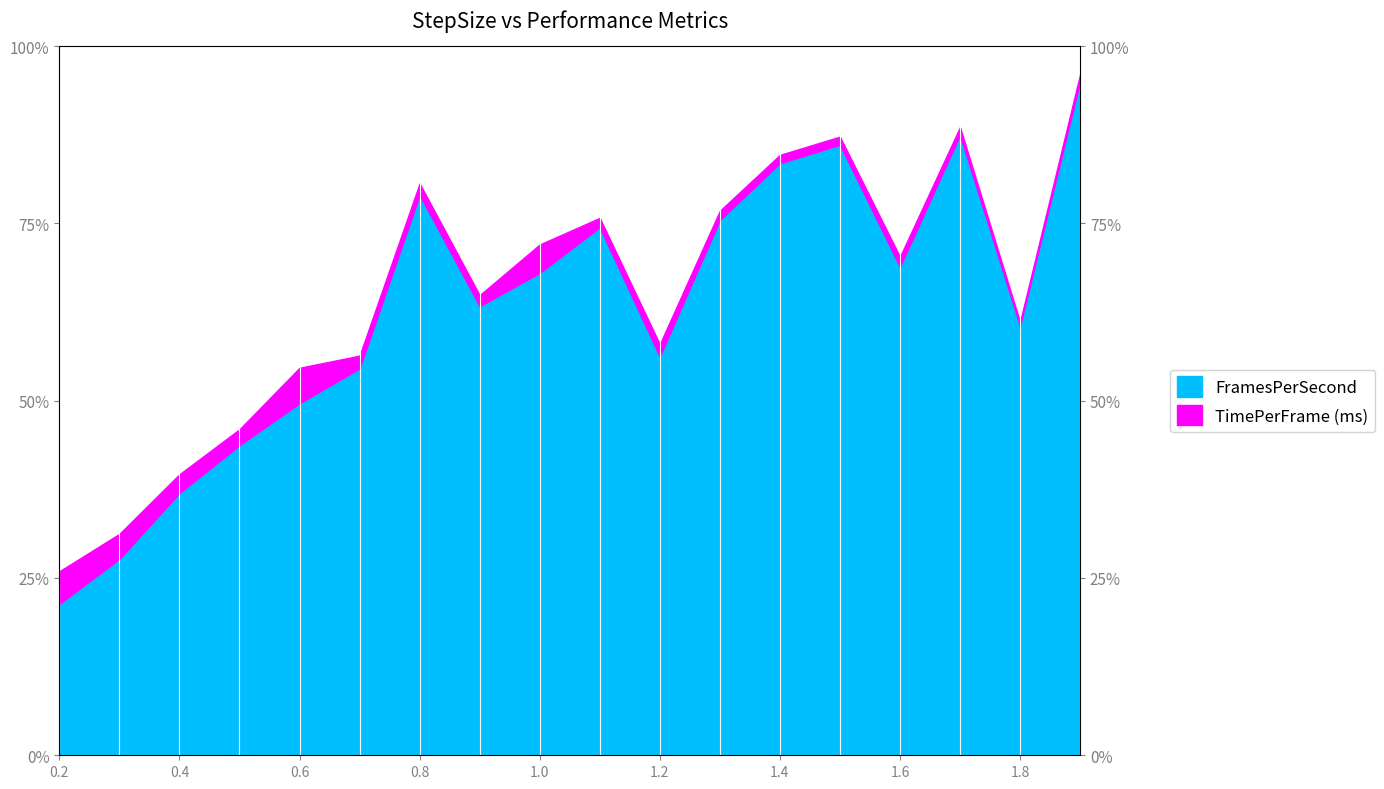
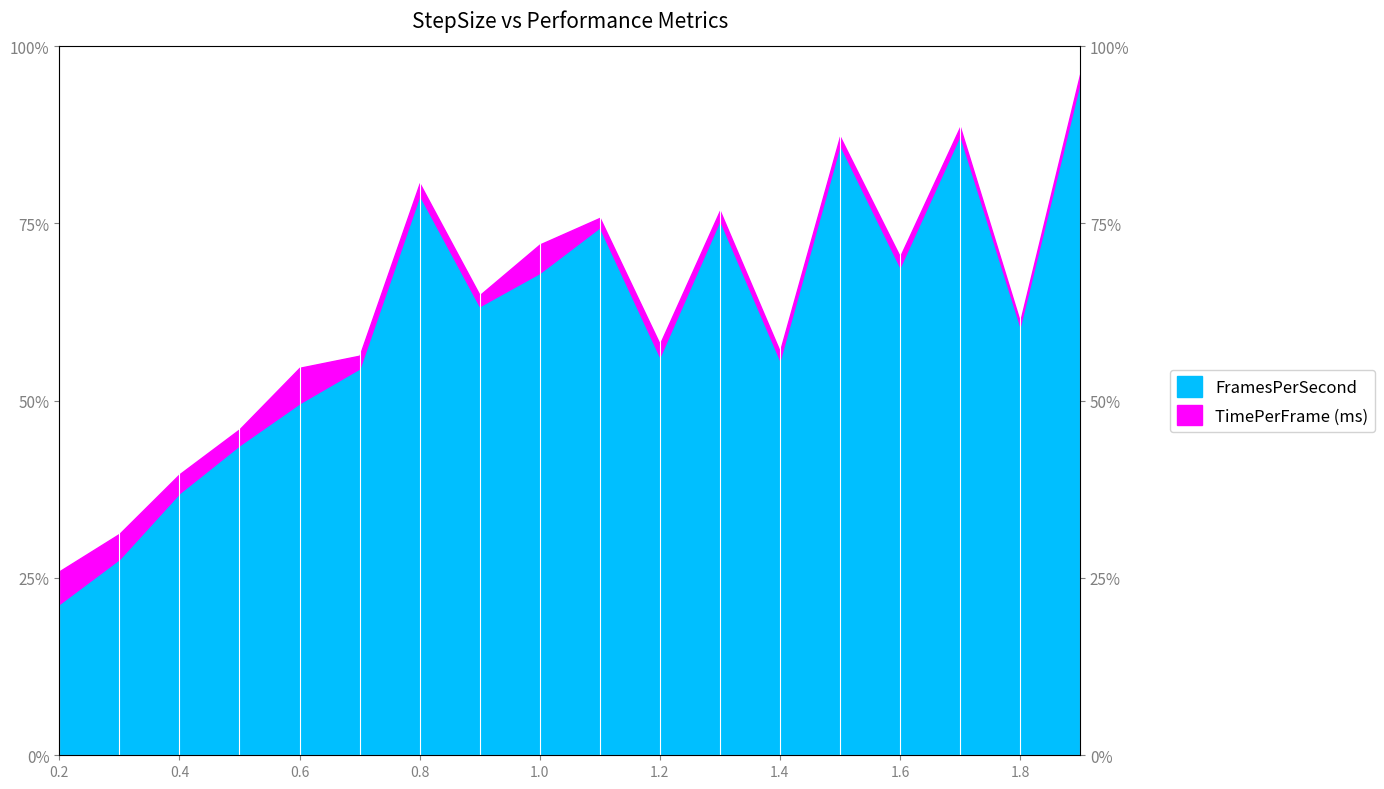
FramesPerSecond, 1.4: 83% -> 56%
